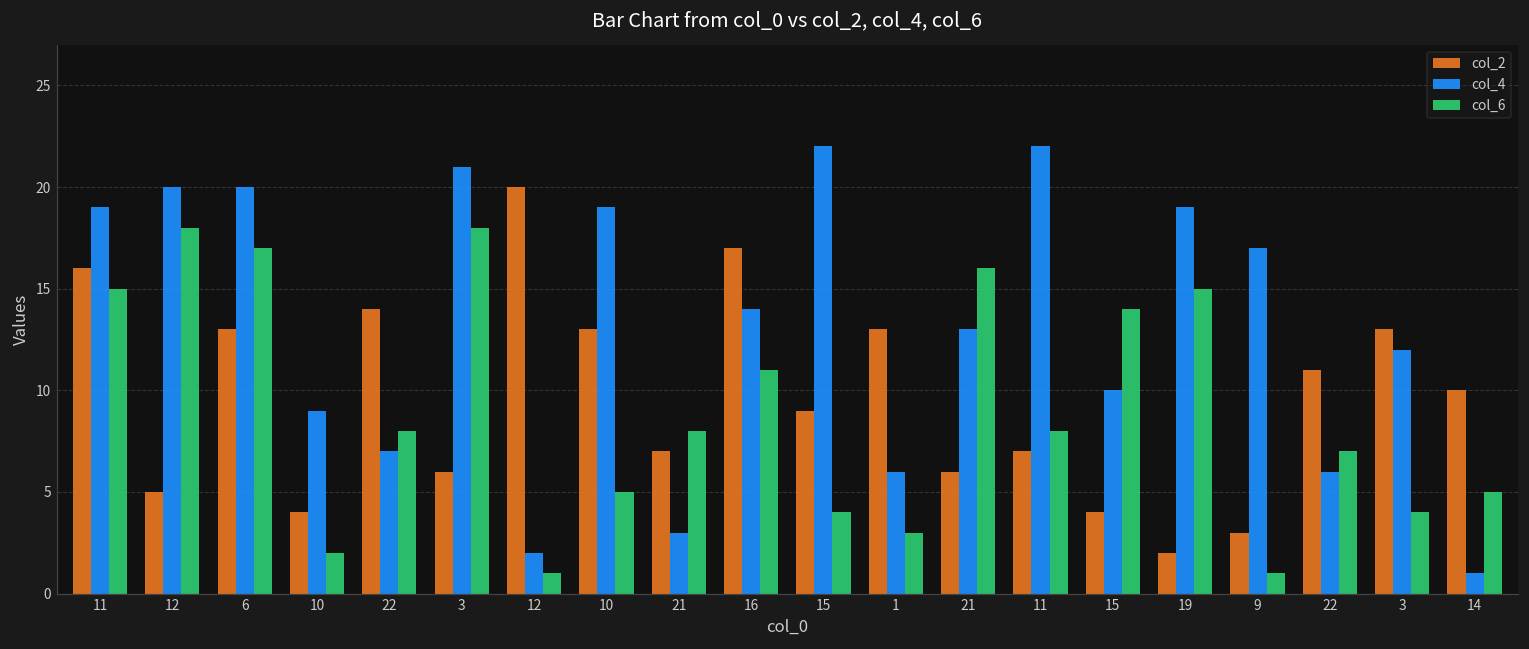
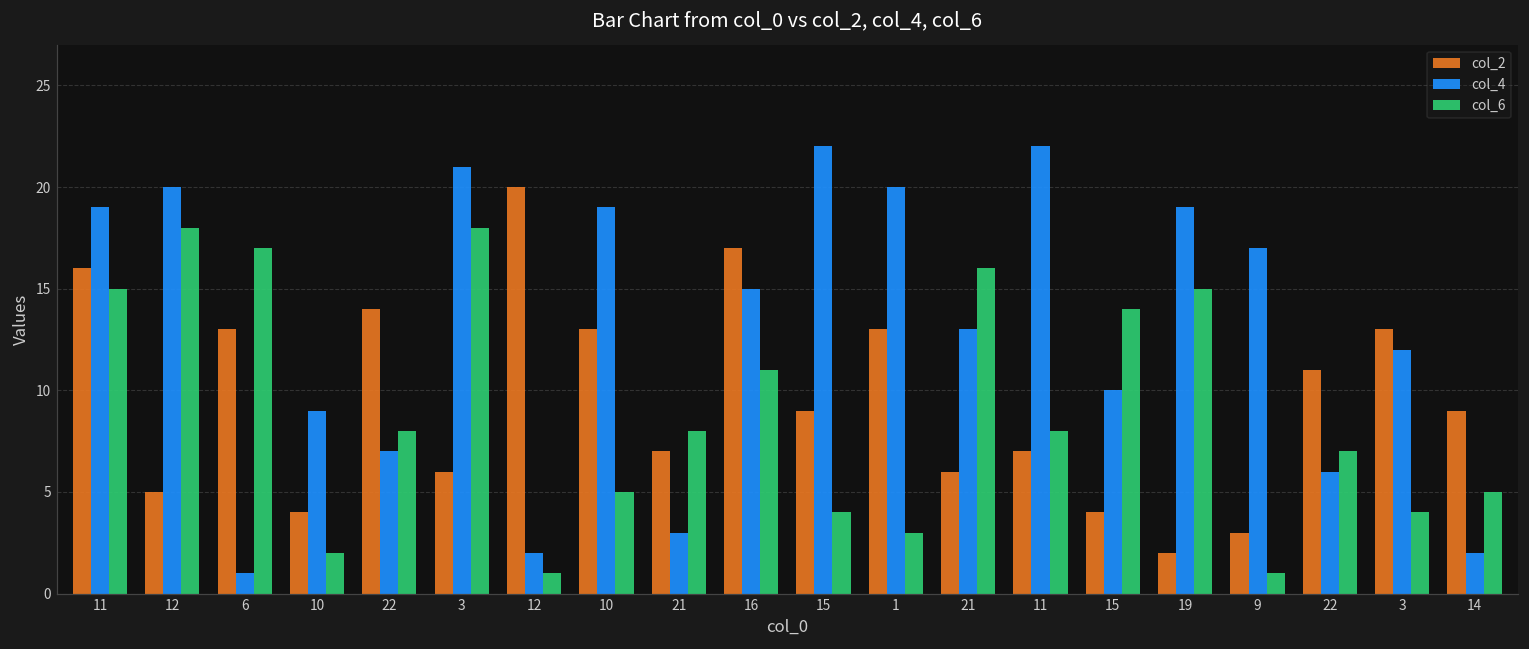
col_4, 6: 20 -> 1
col_4, 16: 14 -> 15
col_4, 1: 6 -> 20
col_2, 14: 10 -> 9
col_4, 14: 1 -> 2
